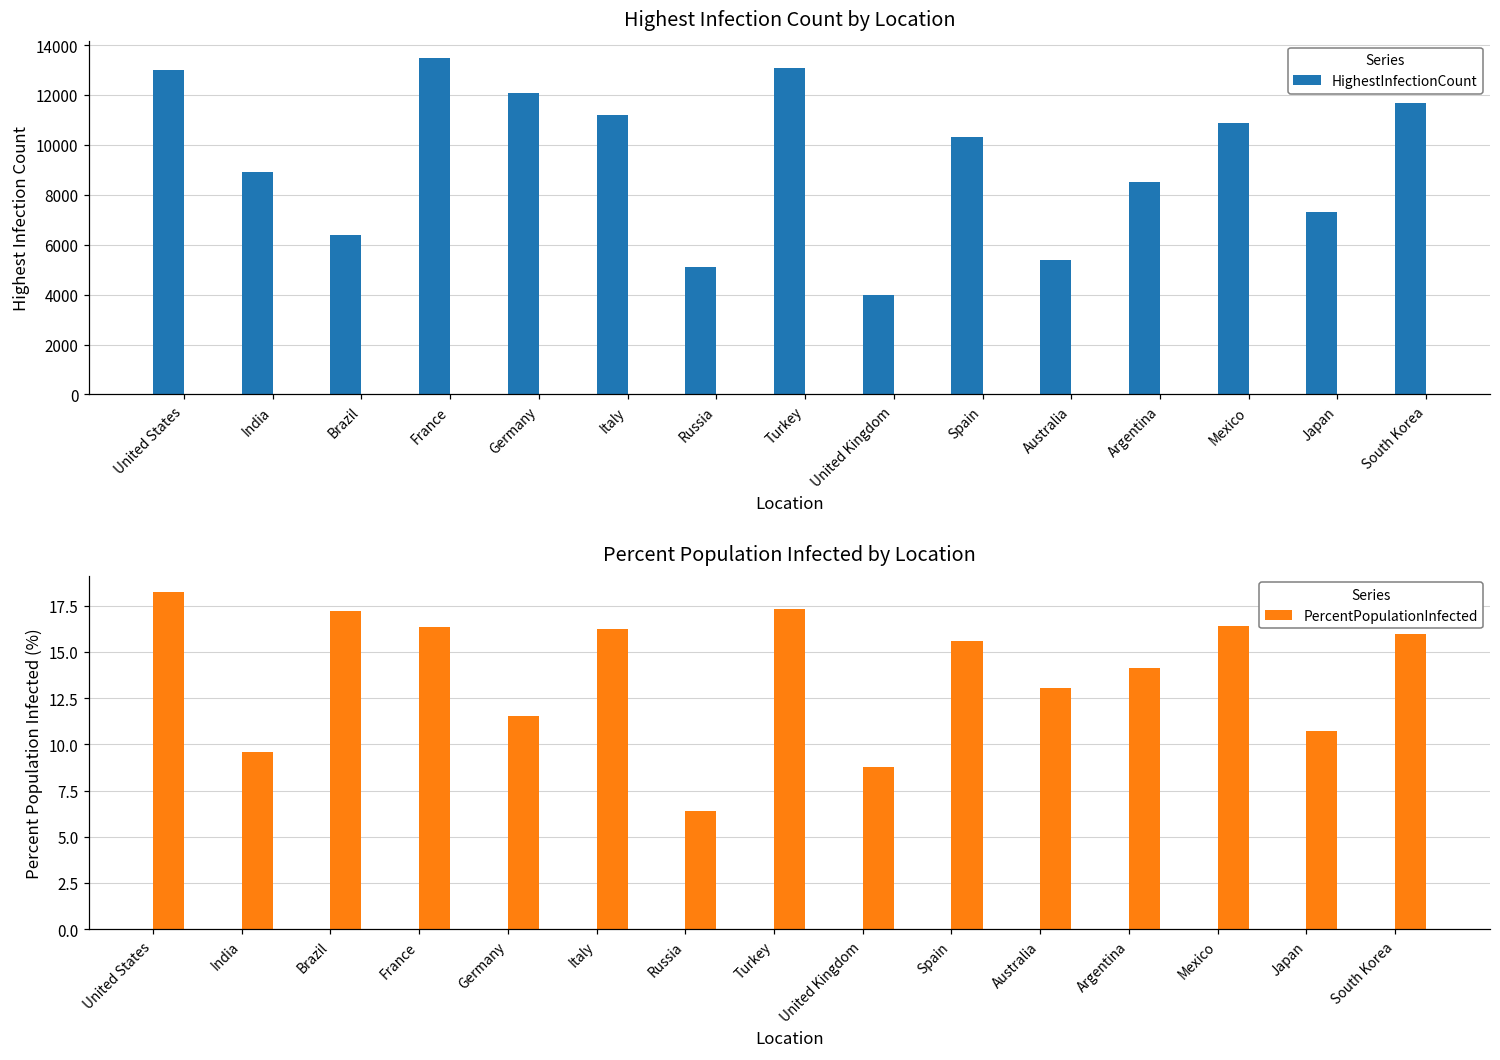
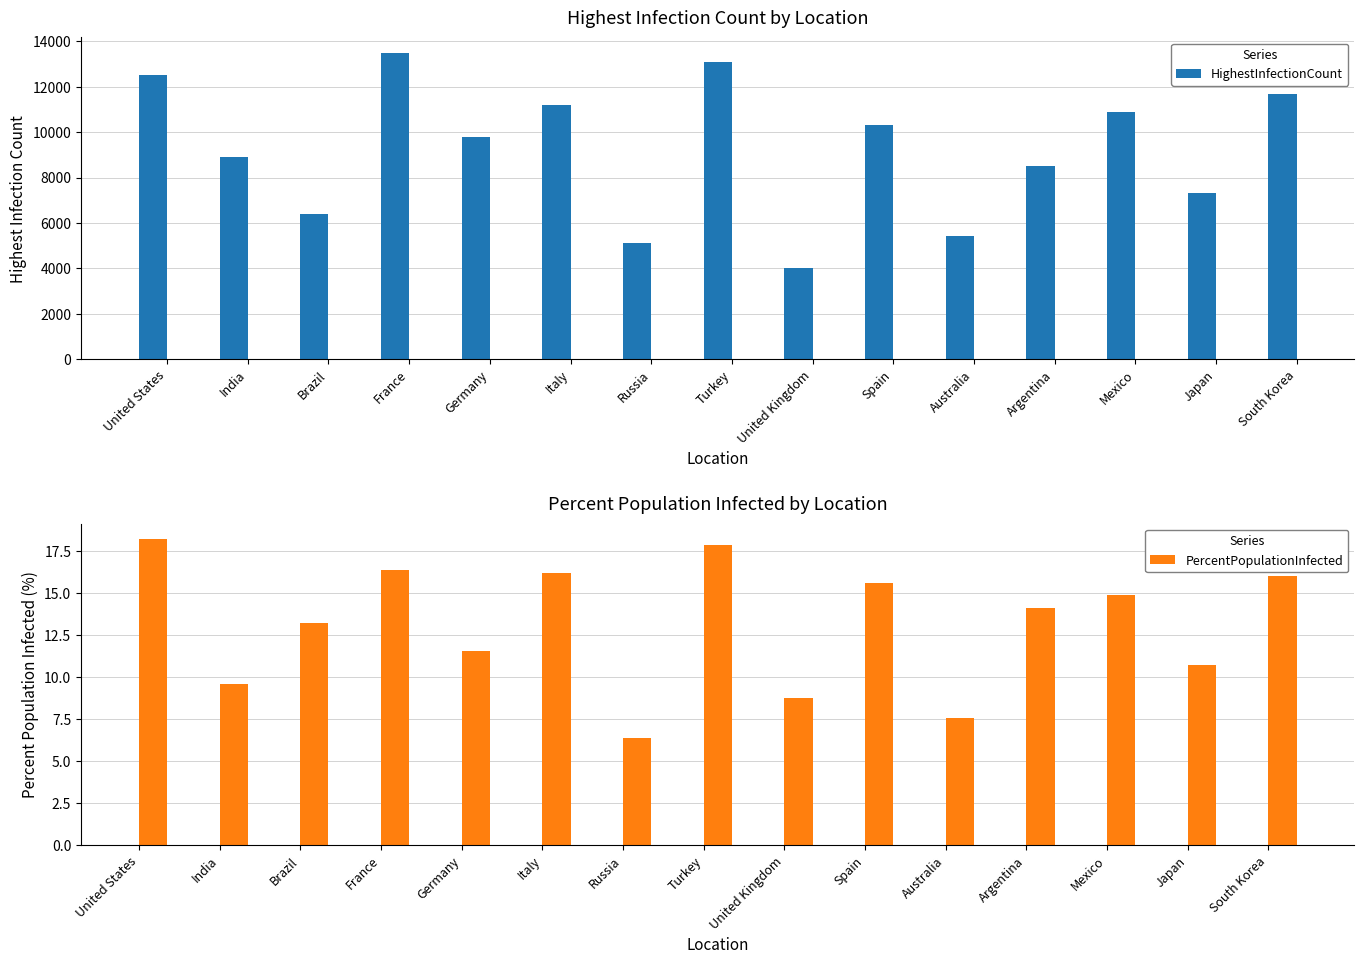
Highest Infection Count by Location, United States: 13000 -> 12500
Highest Infection Count by Location, Germany: 12100 -> 9800
Percent Population Infected by Location, Brazil: 17.2 -> 13.2
Percent Population Infected by Location, Turkey: 17.3 -> 17.9
Percent Population Infected by Location, Australia: 13.0 -> 7.5
Percent Population Infected by Location, Mexico: 16.4 -> 14.9
